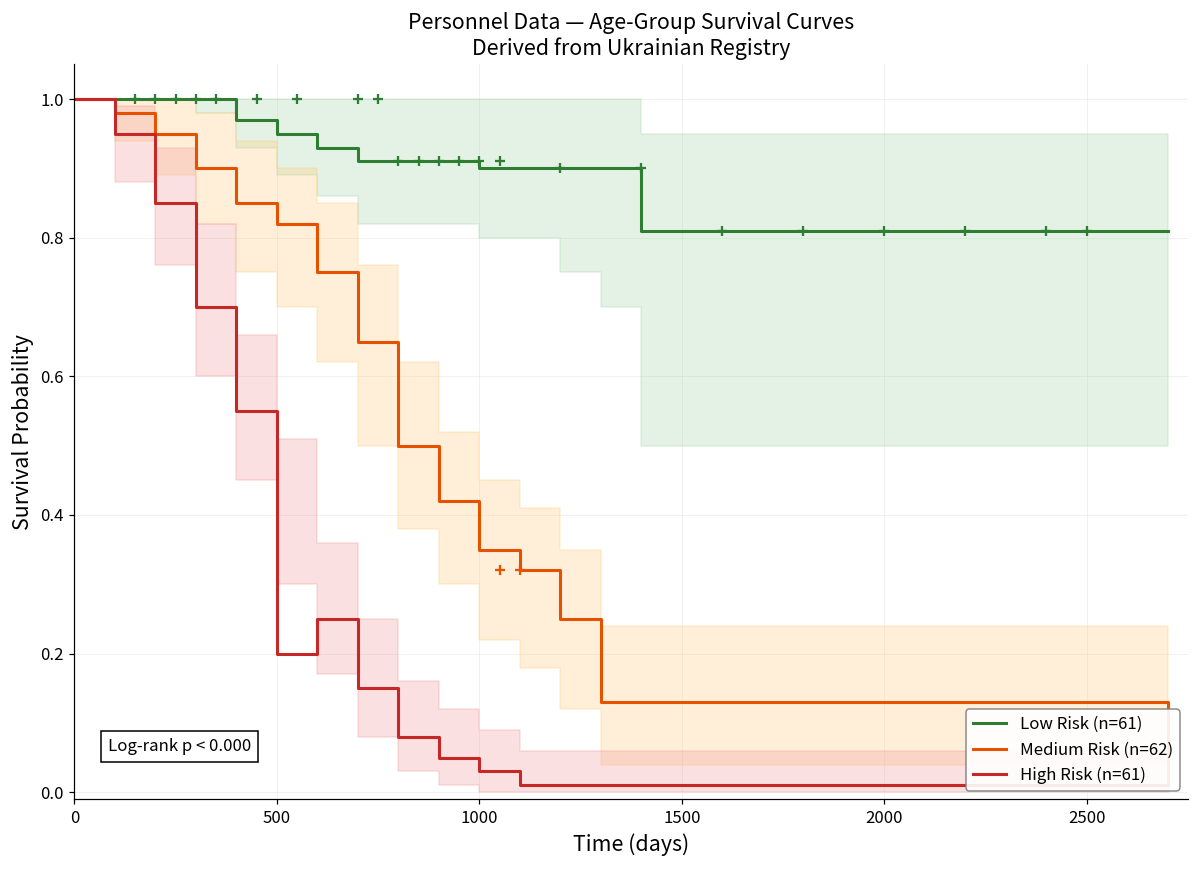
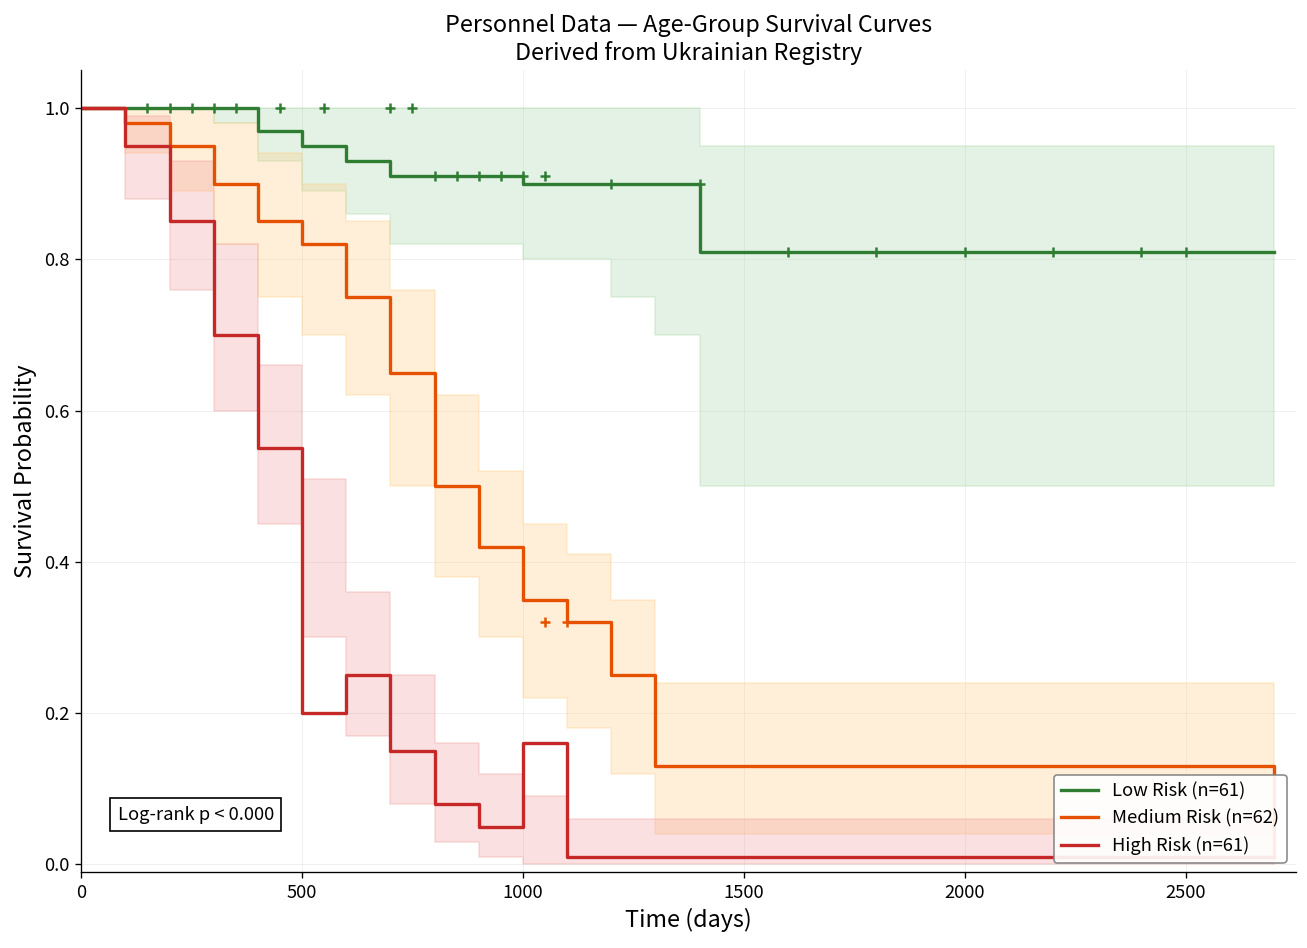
High Risk (n=61), 1000: 0.03 -> 0.16
